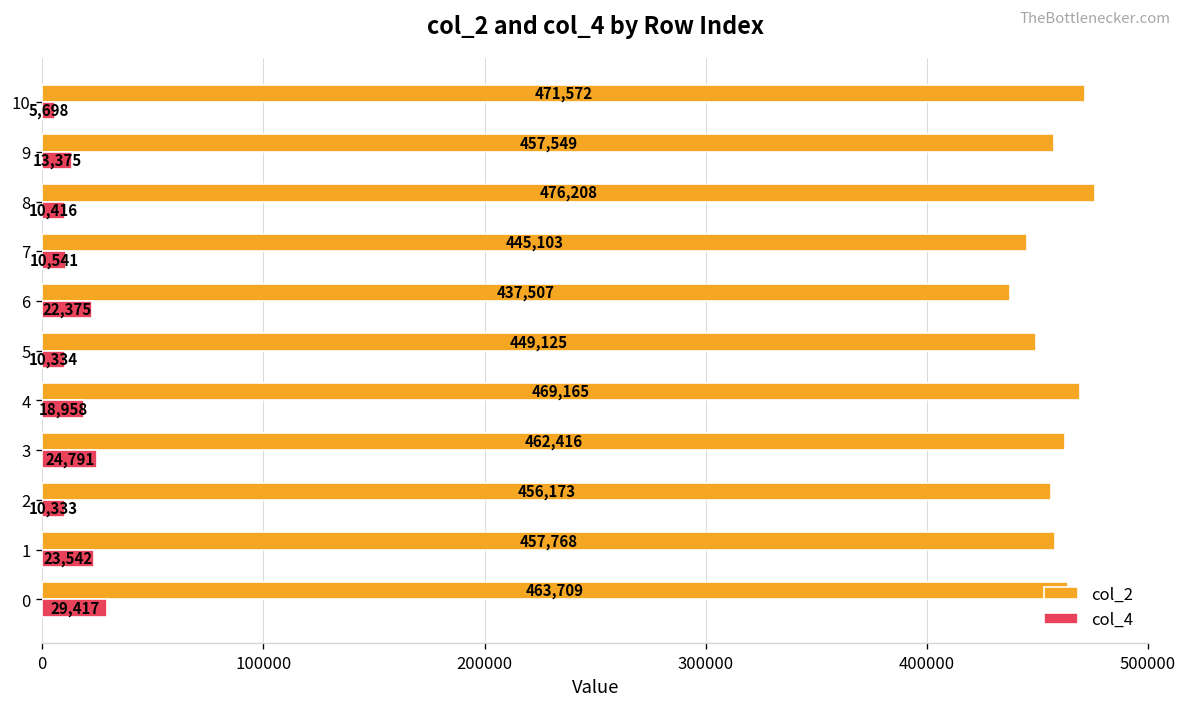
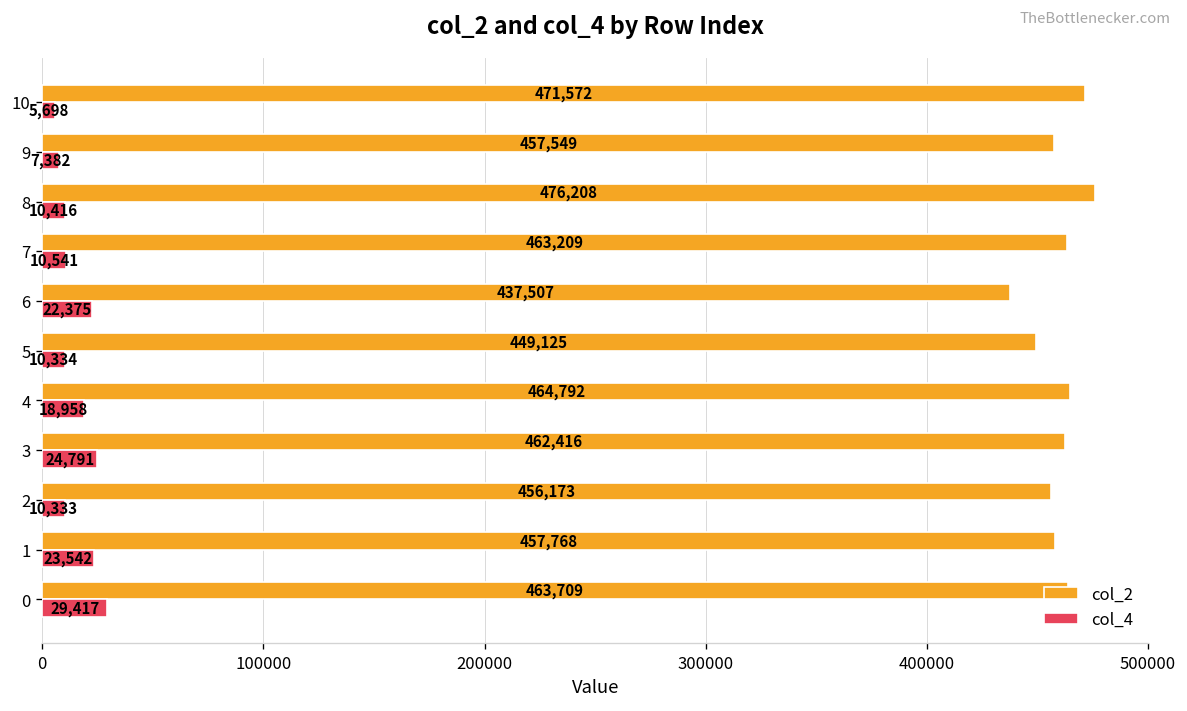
col_4, 9: 13,375 -> 7,382
col_2, 7: 445,103 -> 463,209
col_2, 4: 469,165 -> 464,792
